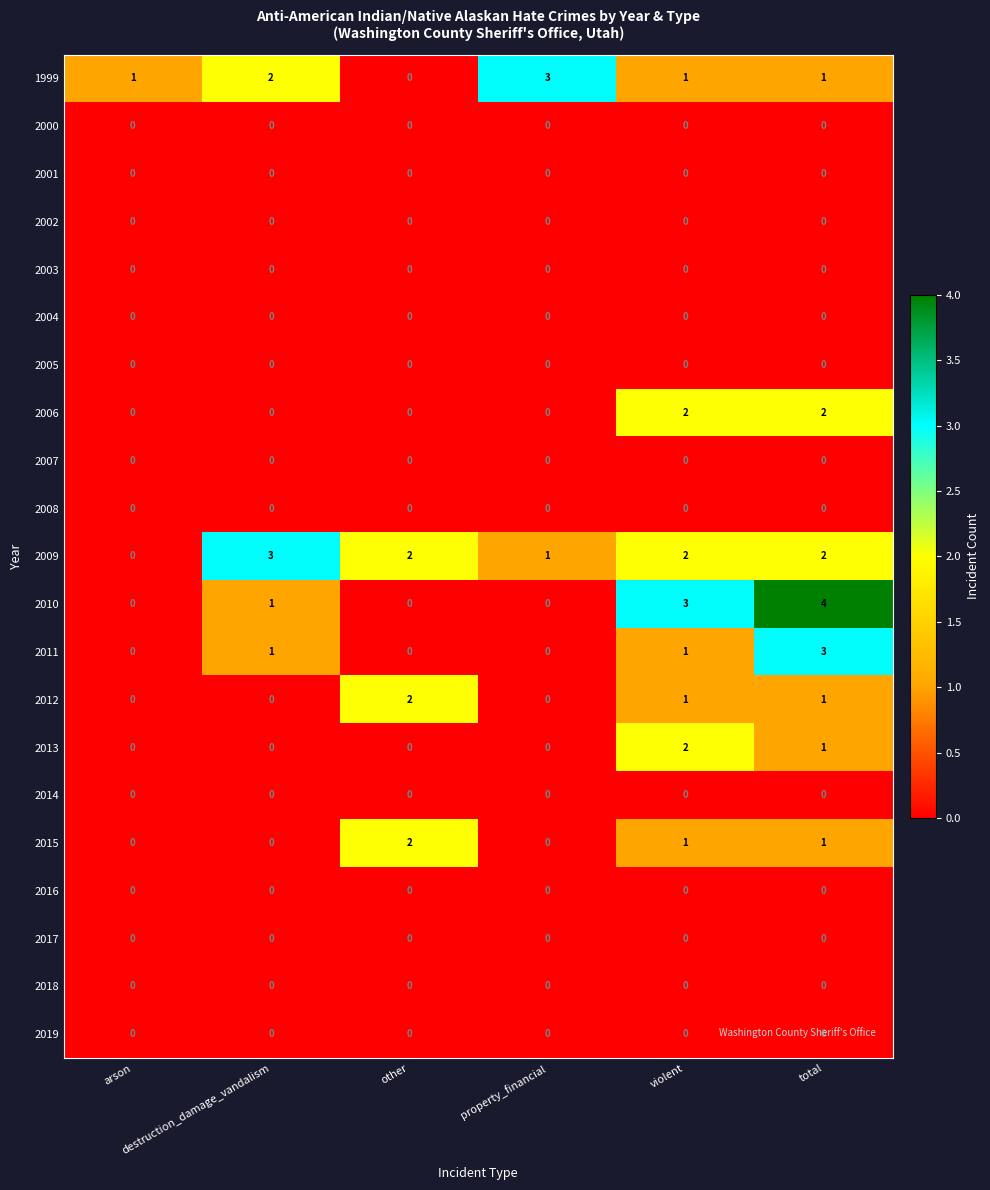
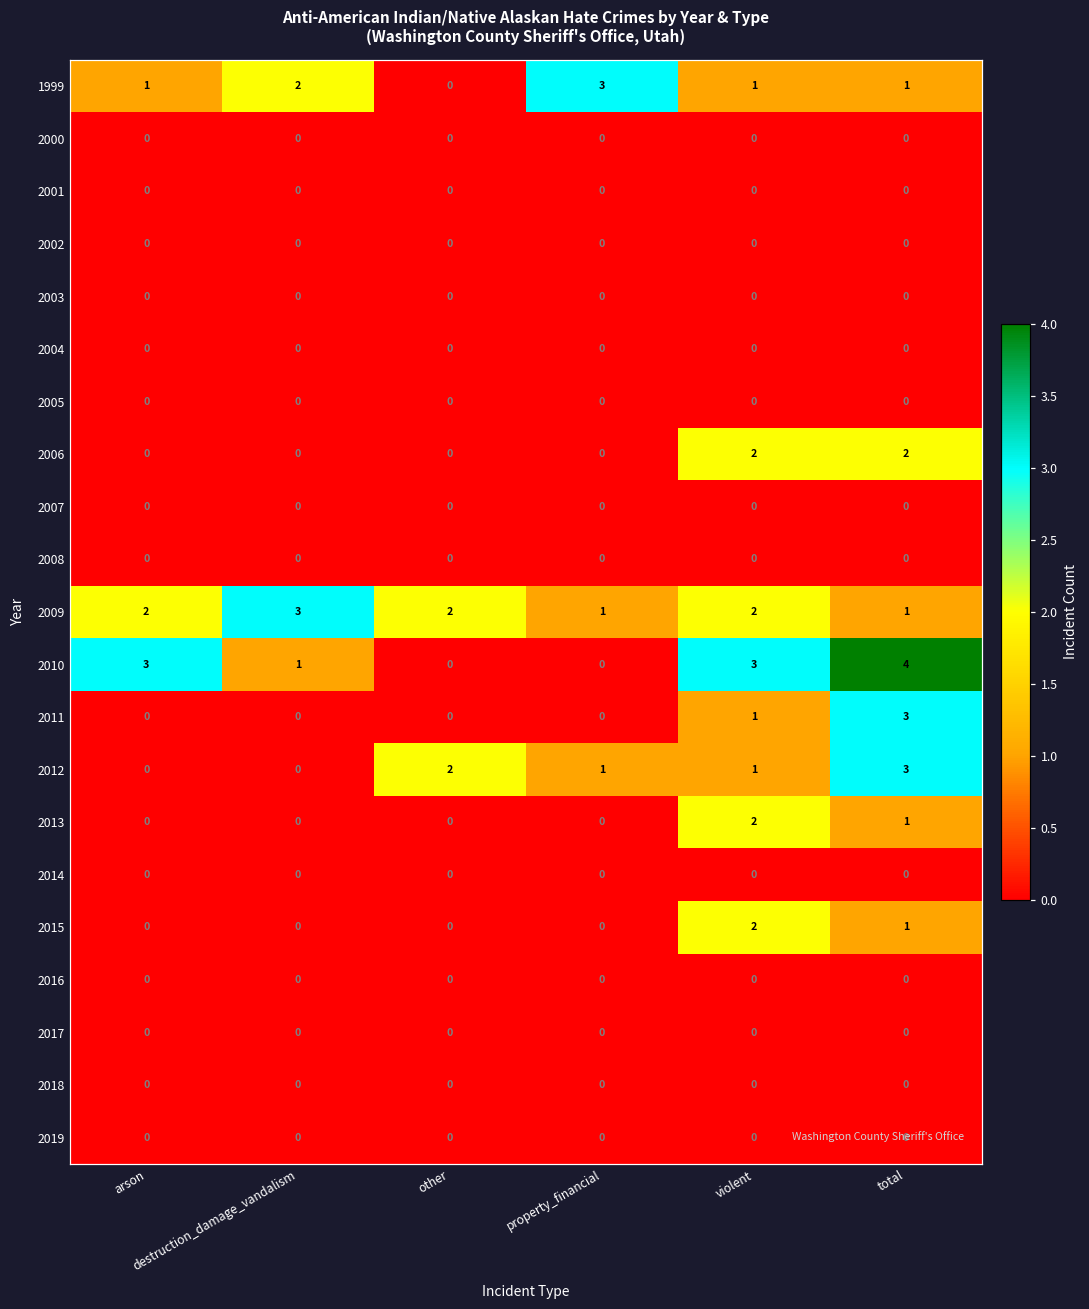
2009, arson: 0 -> 2
2009, total: 2 -> 1
2010, arson: 0 -> 3
2011, destruction_damage_vandalism: 1 -> 0
2012, property_financial: 0 -> 1
2012, total: 1 -> 3
2015, other: 2 -> 0
2015, violent: 1 -> 2
